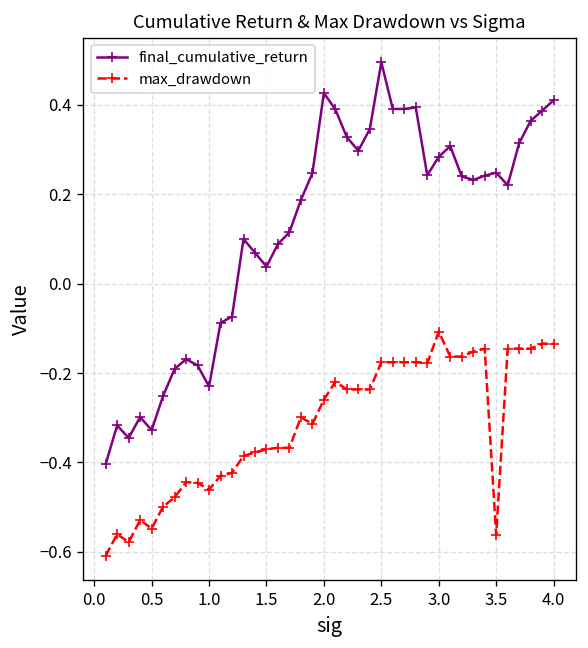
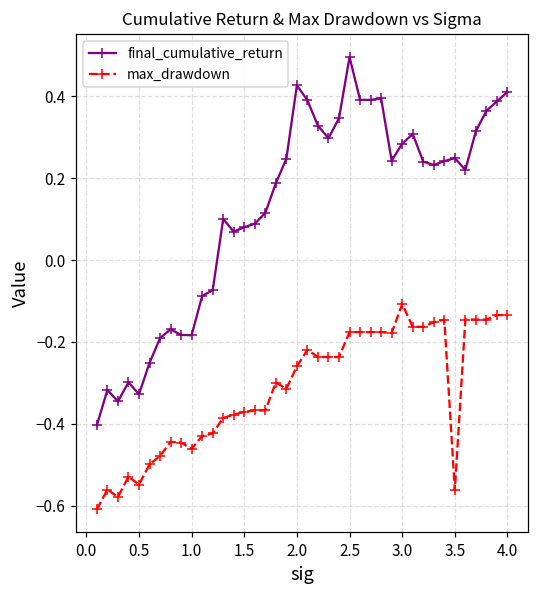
final_cumulative_return, 1.0: -0.23 -> -0.18
final_cumulative_return, 1.5: 0.04 -> 0.08
